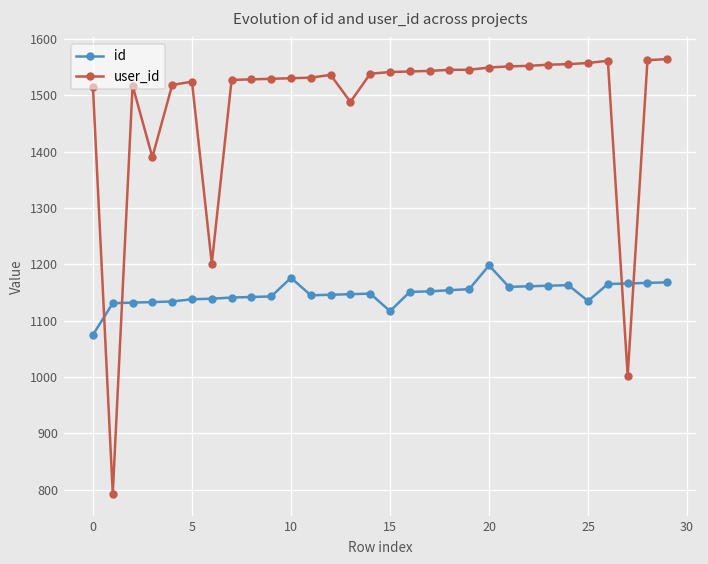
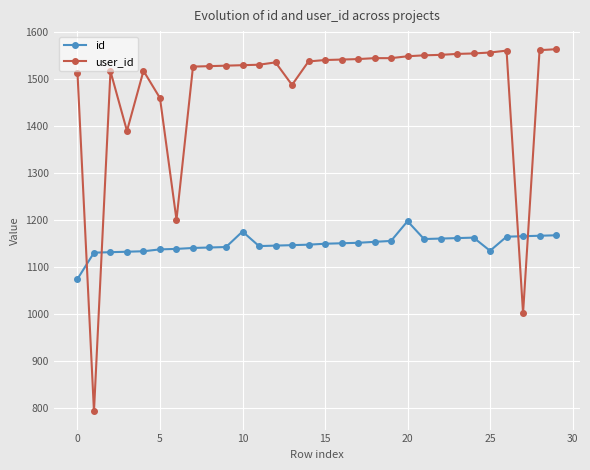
user_id, 5: 1520 -> 1460
id, 15: 1120 -> 1150
